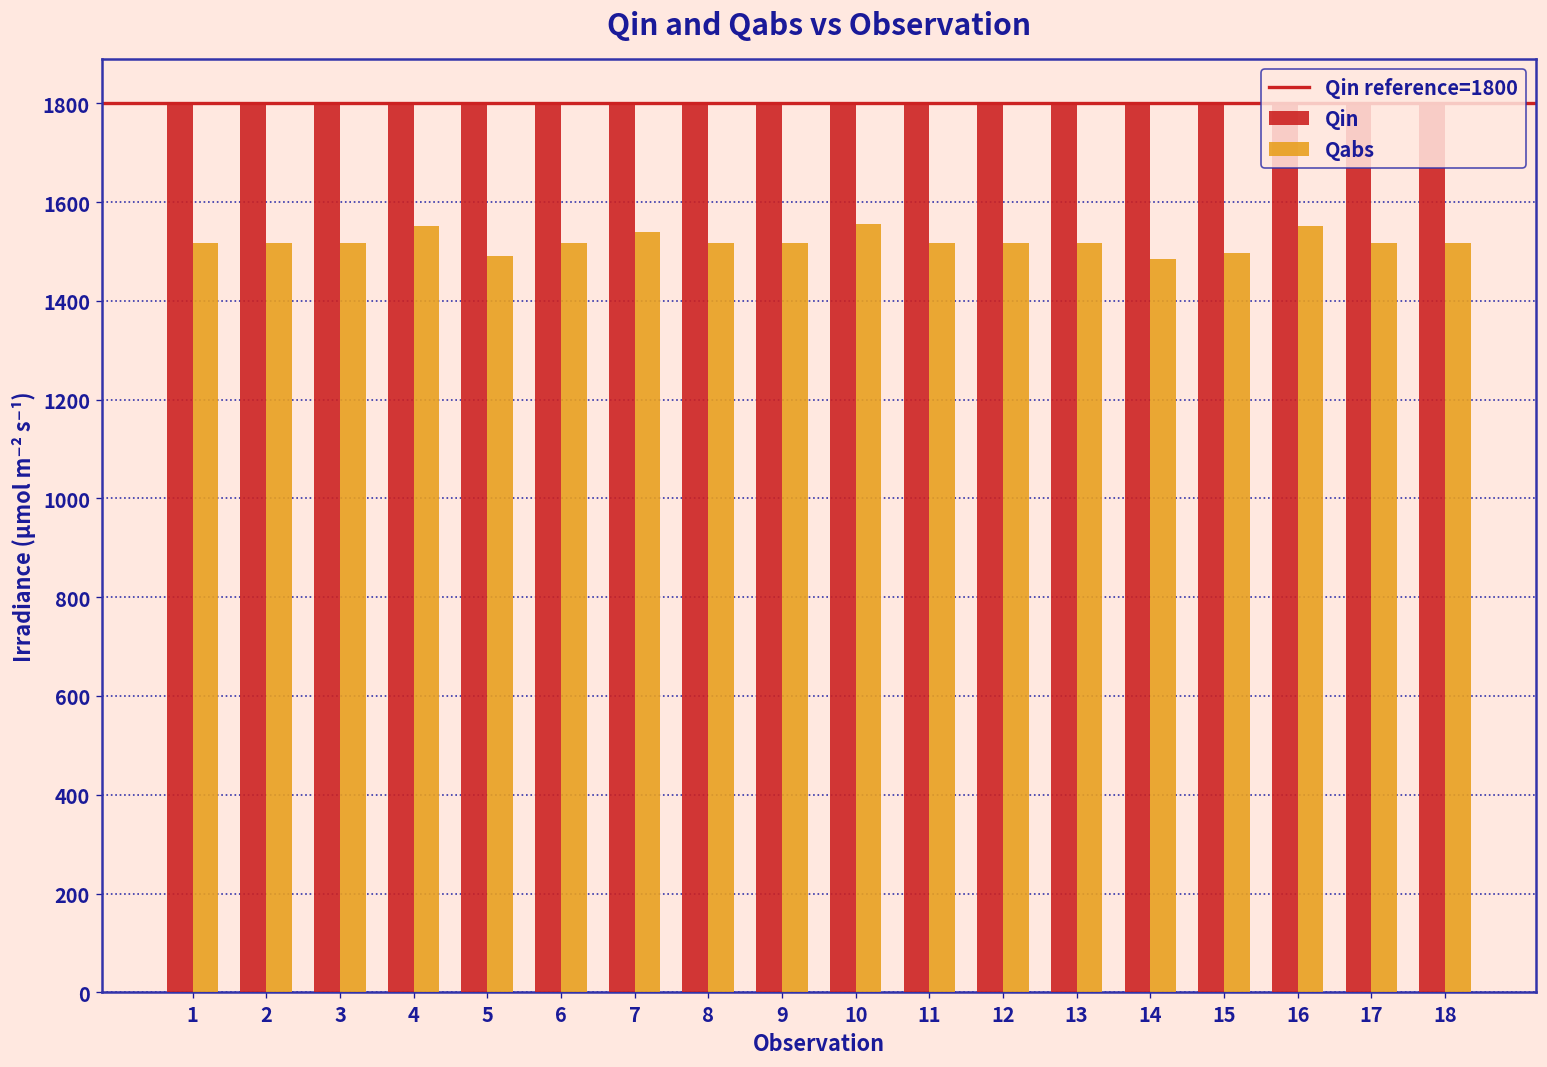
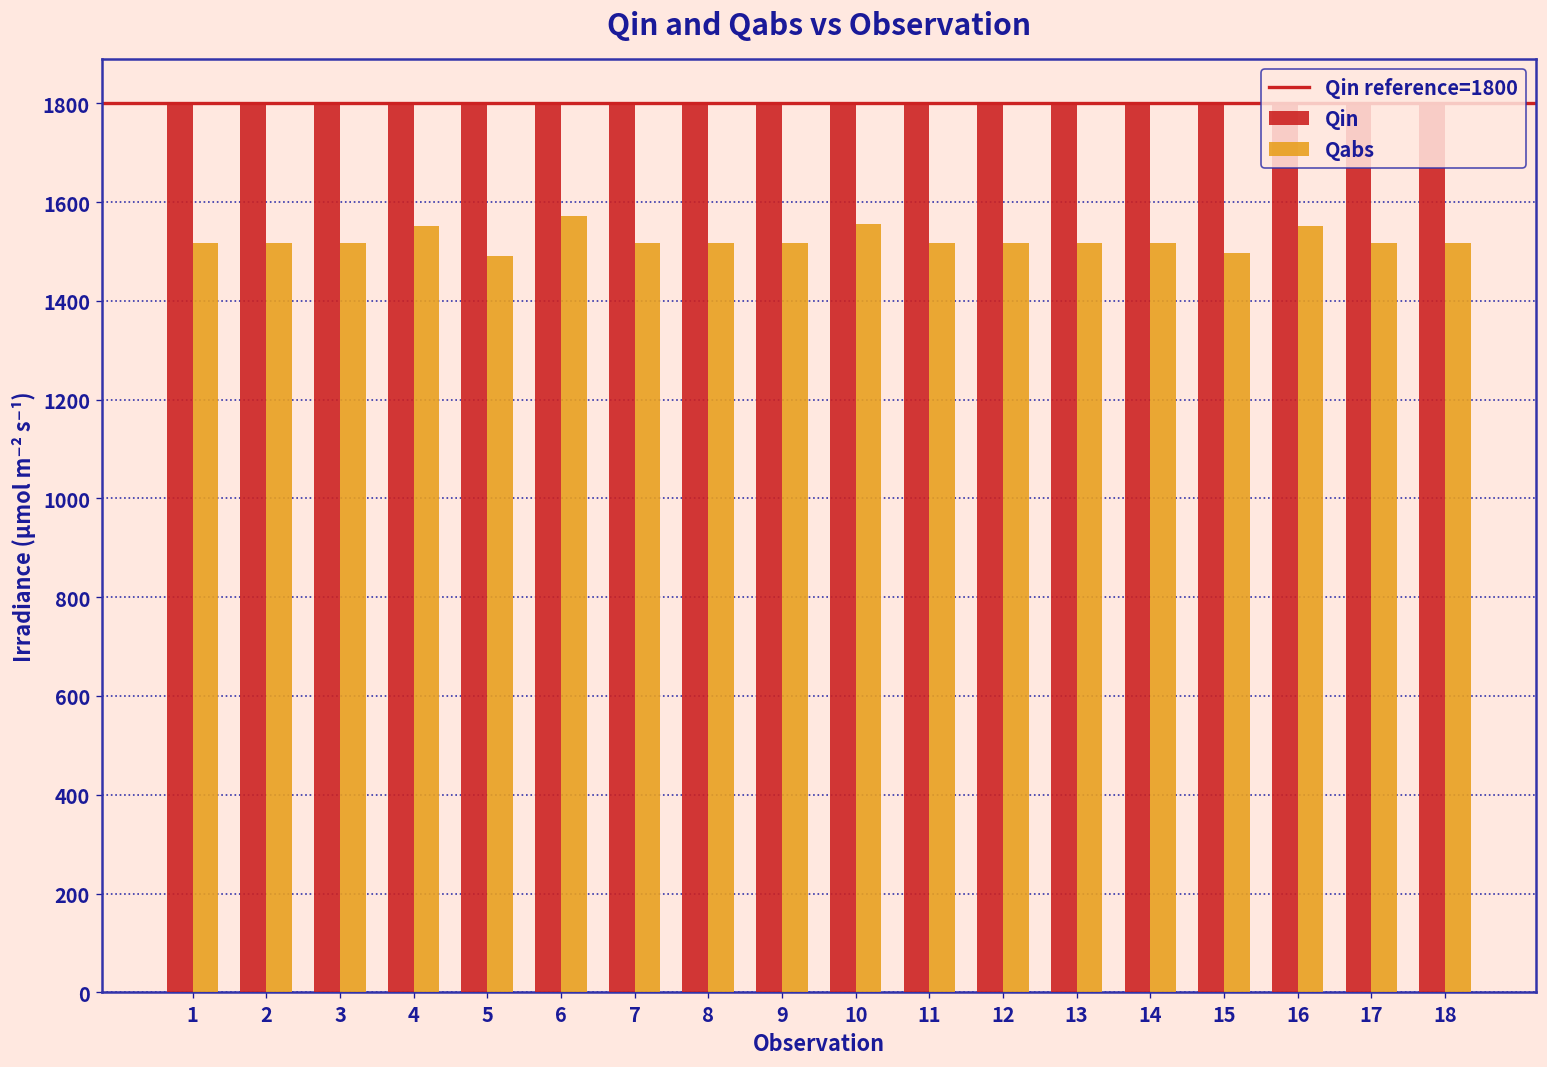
Qabs, 6: 1520 -> 1570
Qabs, 7: 1540 -> 1520
Qabs, 14: 1480 -> 1520
